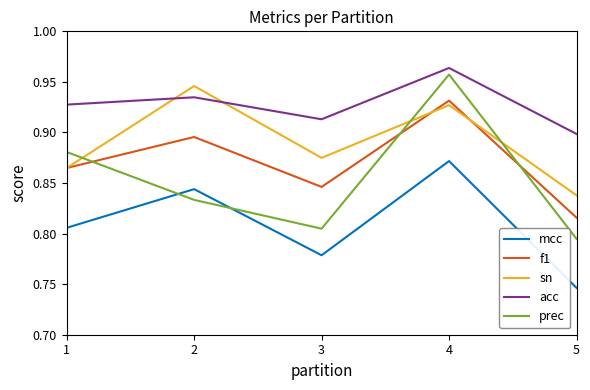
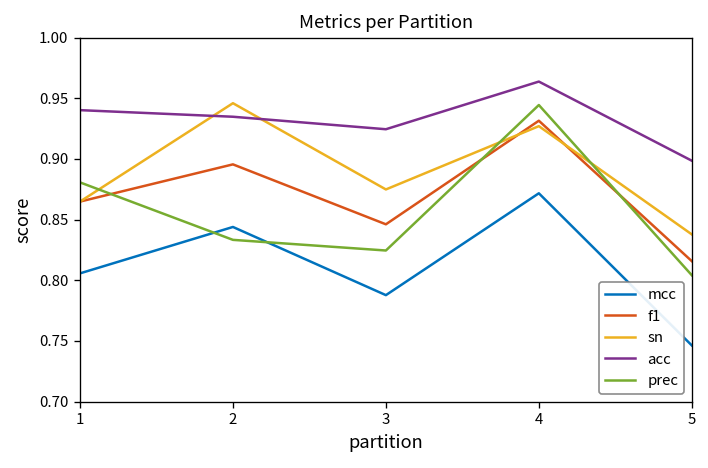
acc, 1: 0.928 -> 0.940
mcc, 3: 0.779 -> 0.788
acc, 3: 0.913 -> 0.924
prec, 3: 0.805 -> 0.825
prec, 4: 0.957 -> 0.944
prec, 5: 0.795 -> 0.804
